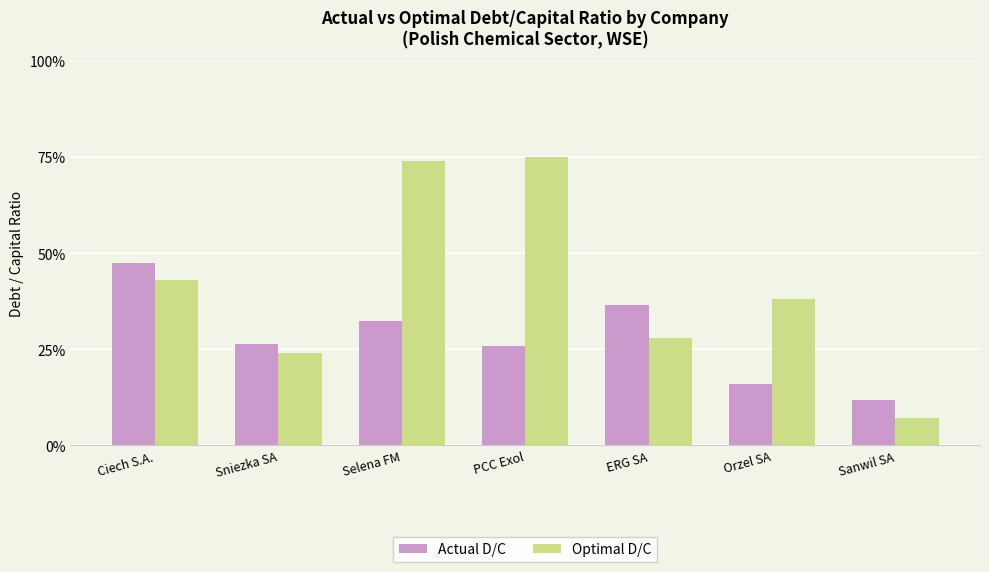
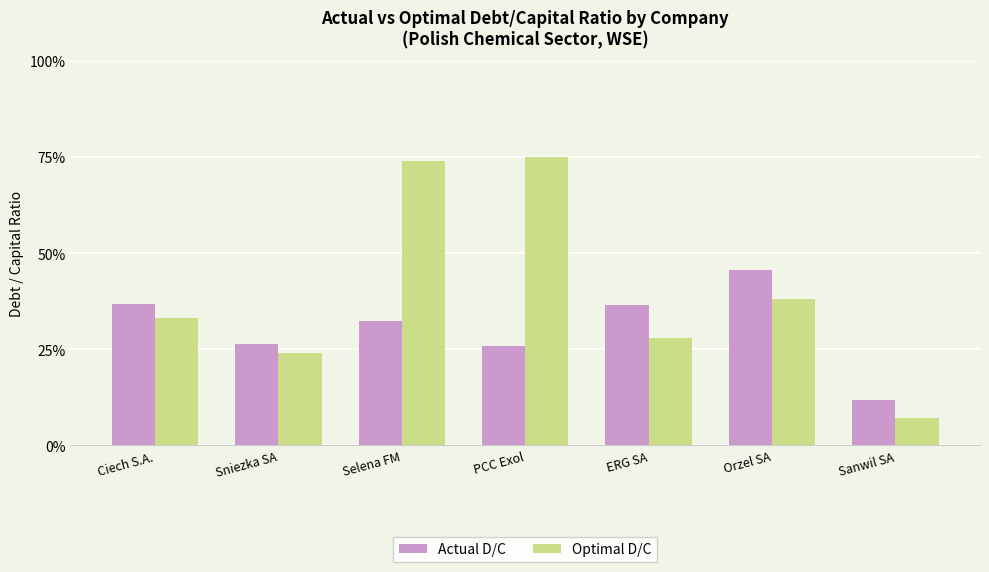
Actual D/C, Ciech S.A.: 47% -> 37%
Optimal D/C, Ciech S.A.: 43% -> 33%
Actual D/C, Orzel SA: 16% -> 46%
